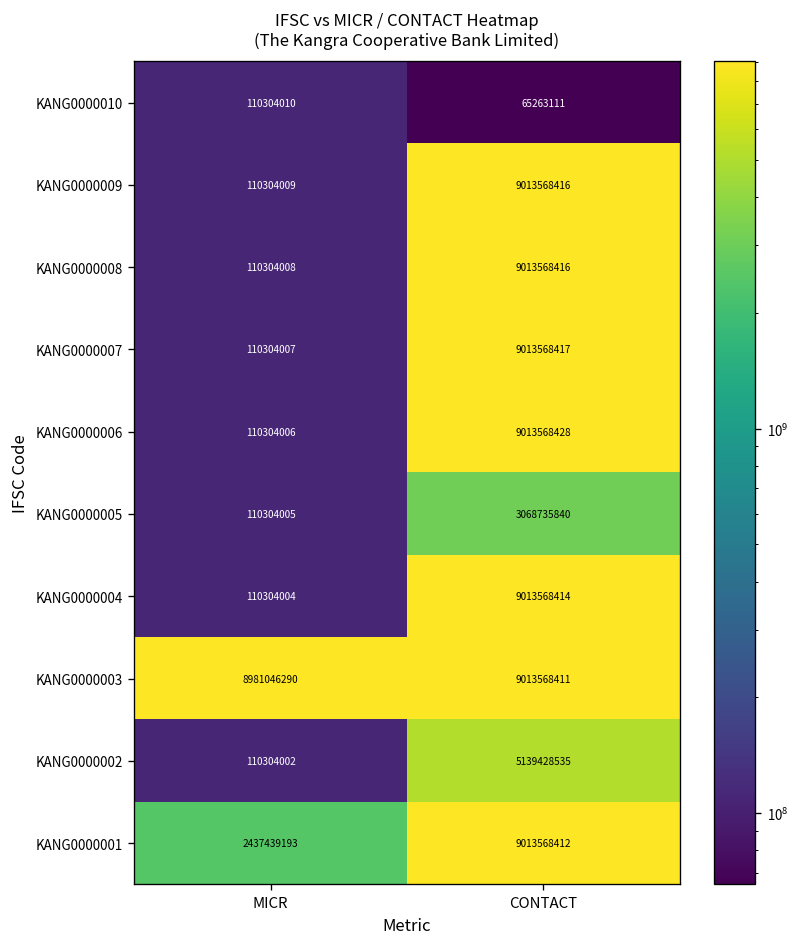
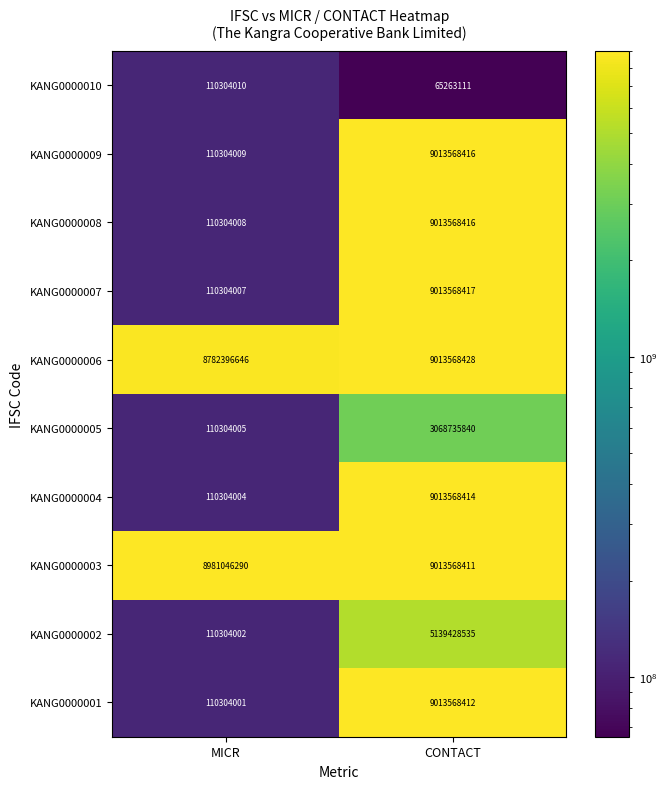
KANG0000006, MICR: 110304006 -> 8782396646
KANG0000001, MICR: 2437439193 -> 110304001
